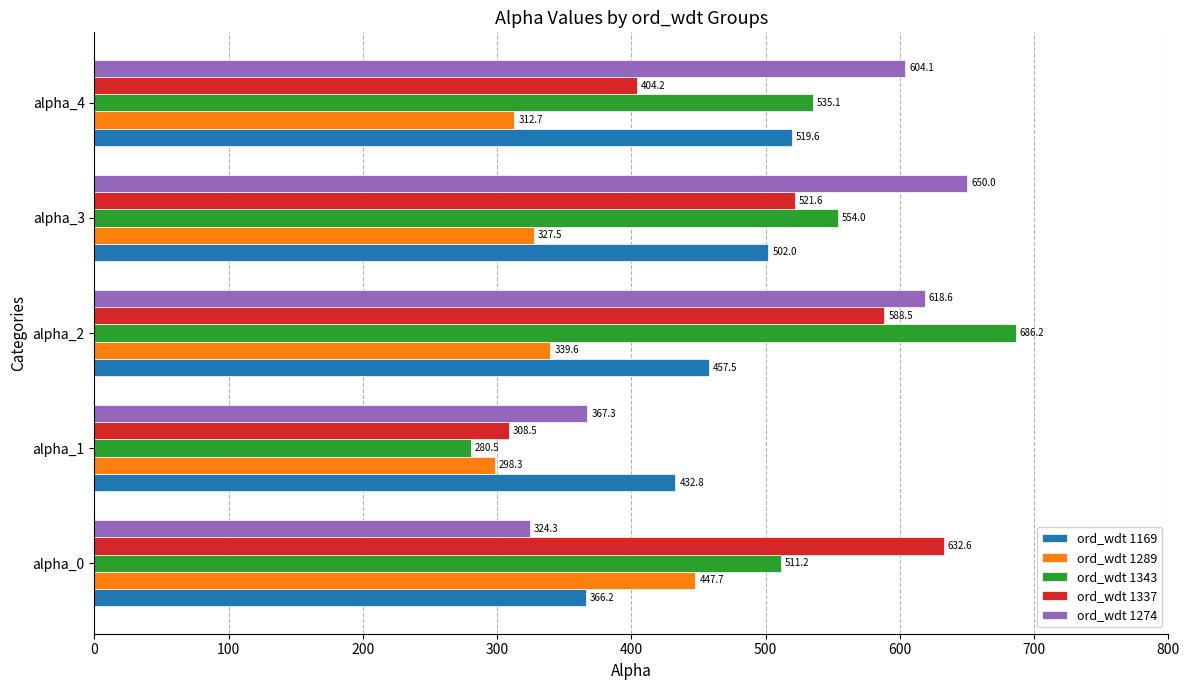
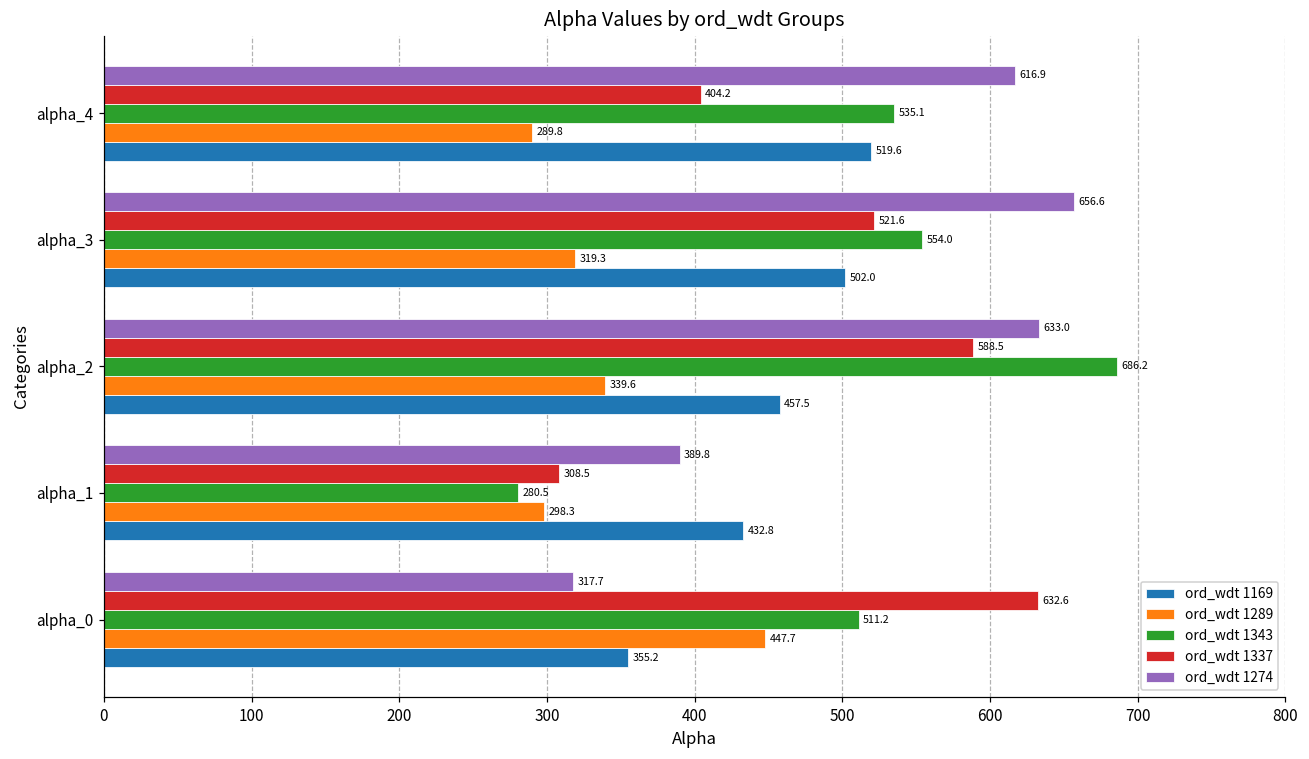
ord_wdt 1274, alpha_4: 604.1 -> 616.9
ord_wdt 1289, alpha_4: 312.7 -> 289.8
ord_wdt 1274, alpha_3: 650.0 -> 656.6
ord_wdt 1289, alpha_3: 327.5 -> 319.3
ord_wdt 1274, alpha_2: 618.6 -> 633.0
ord_wdt 1274, alpha_1: 367.3 -> 389.8
ord_wdt 1274, alpha_0: 324.3 -> 317.7
ord_wdt 1169, alpha_0: 366.2 -> 355.2
